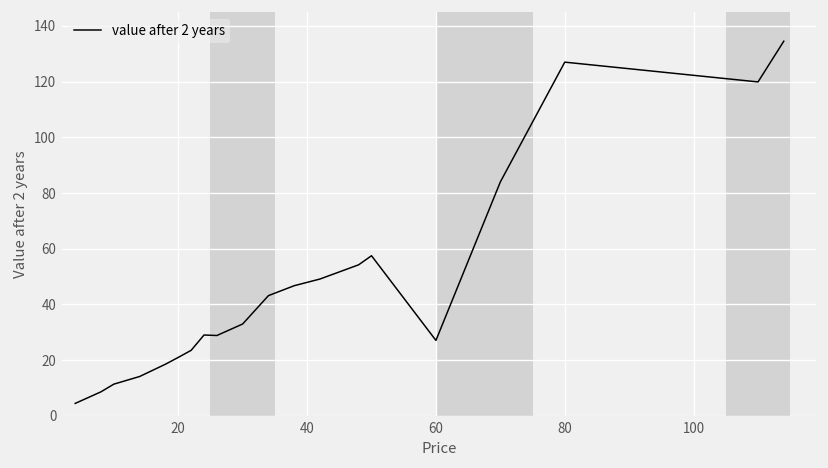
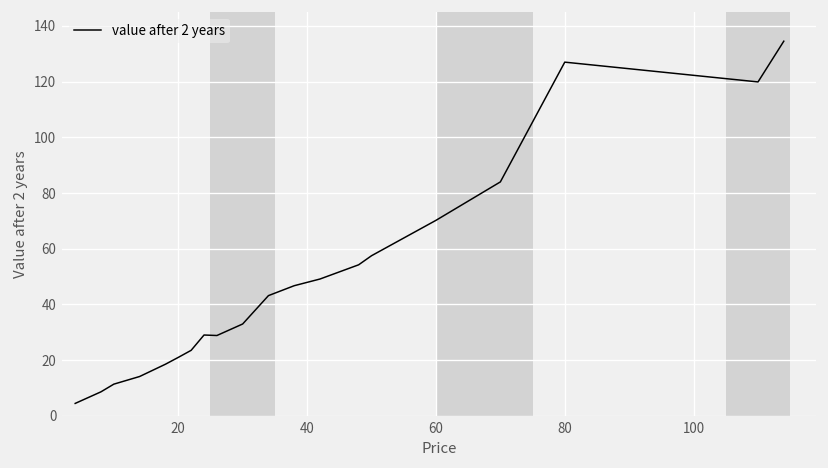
60: 27 -> 70
